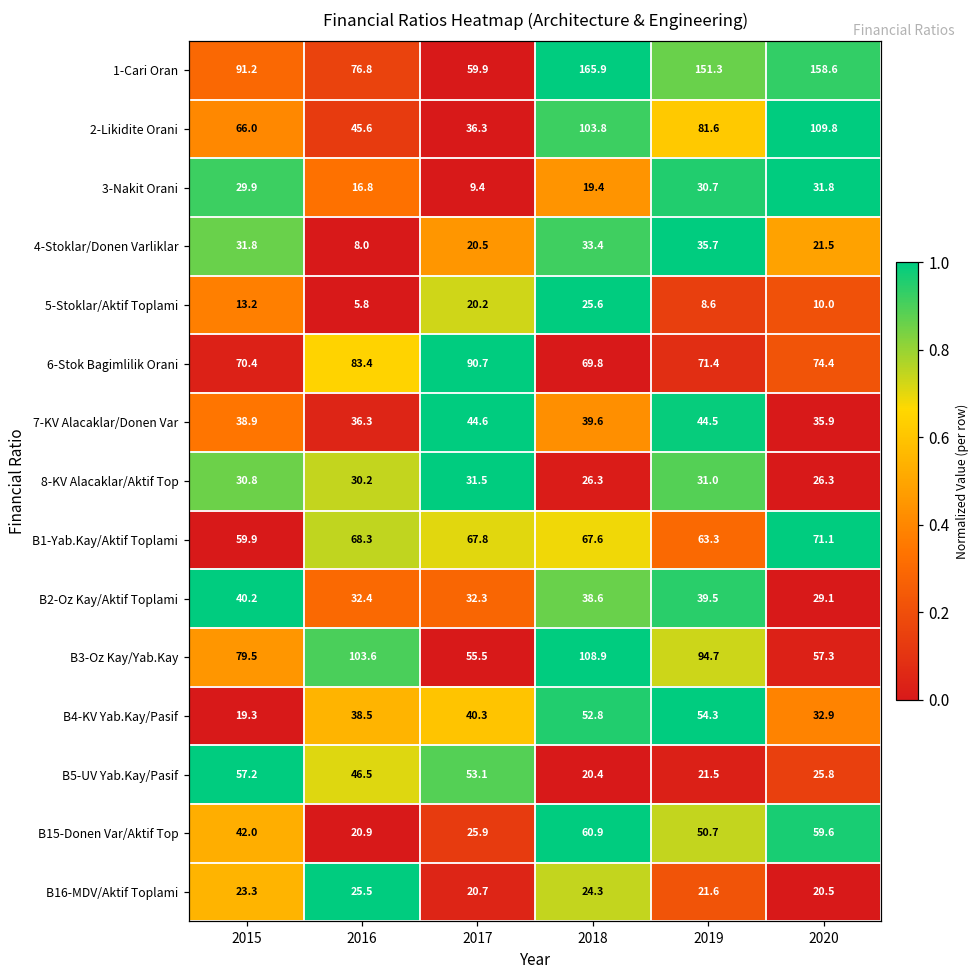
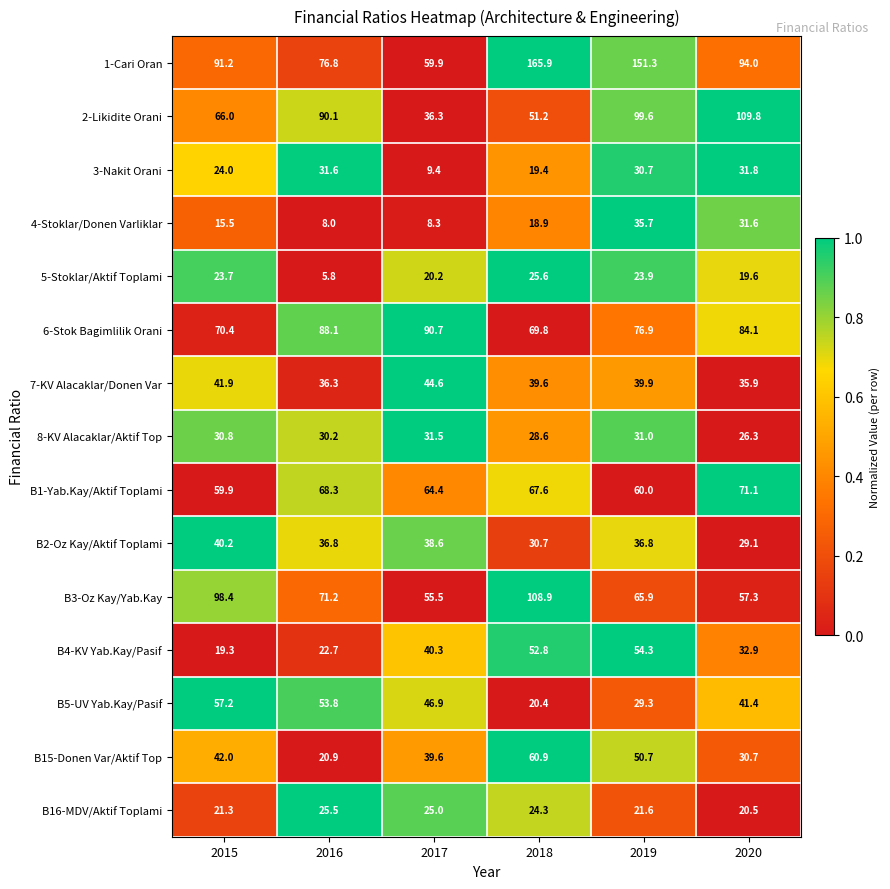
1-Cari Oran, 2020: 158.6 -> 94.0
2-Likidite Orani, 2016: 45.6 -> 90.1
2-Likidite Orani, 2018: 103.8 -> 51.2
2-Likidite Orani, 2019: 81.6 -> 99.6
3-Nakit Orani, 2015: 29.9 -> 24.0
3-Nakit Orani, 2016: 16.8 -> 31.6
4-Stoklar/Donen Varliklar, 2015: 31.8 -> 15.5
4-Stoklar/Donen Varliklar, 2017: 20.5 -> 8.3
4-Stoklar/Donen Varliklar, 2018: 33.4 -> 18.9
4-Stoklar/Donen Varliklar, 2020: 21.5 -> 31.6
5-Stoklar/Aktif Toplami, 2015: 13.2 -> 23.7
5-Stoklar/Aktif Toplami, 2019: 8.6 -> 23.9
5-Stoklar/Aktif Toplami, 2020: 10.0 -> 19.6
6-Stok Bagimlilik Orani, 2016: 83.4 -> 88.1
6-Stok Bagimlilik Orani, 2019: 71.4 -> 76.9
6-Stok Bagimlilik Orani, 2020: 74.4 -> 84.1
7-KV Alacaklar/Donen Var, 2015: 38.9 -> 41.9
7-KV Alacaklar/Donen Var, 2019: 44.5 -> 39.9
8-KV Alacaklar/Aktif Top, 2018: 26.3 -> 28.6
B1-Yab.Kay/Aktif Toplami, 2017: 67.8 -> 64.4
B1-Yab.Kay/Aktif Toplami, 2019: 63.3 -> 60.0
B2-Oz Kay/Aktif Toplami, 2016: 32.4 -> 36.8
B2-Oz Kay/Aktif Toplami, 2017: 32.3 -> 38.6
B2-Oz Kay/Aktif Toplami, 2018: 38.6 -> 30.7
B2-Oz Kay/Aktif Toplami, 2019: 39.5 -> 36.8
B3-Oz Kay/Yab.Kay, 2015: 79.5 -> 98.4
B3-Oz Kay/Yab.Kay, 2016: 103.6 -> 71.2
B3-Oz Kay/Yab.Kay, 2019: 94.7 -> 65.9
B4-KV Yab.Kay/Pasif, 2016: 38.5 -> 22.7
B5-UV Yab.Kay/Pasif, 2016: 46.5 -> 53.8
B5-UV Yab.Kay/Pasif, 2017: 53.1 -> 46.9
B5-UV Yab.Kay/Pasif, 2019: 21.5 -> 29.3
B5-UV Yab.Kay/Pasif, 2020: 25.8 -> 41.4
B15-Donen Var/Aktif Top, 2017: 25.9 -> 39.6
B15-Donen Var/Aktif Top, 2020: 59.6 -> 30.7
B16-MDV/Aktif Toplami, 2015: 23.3 -> 21.3
B16-MDV/Aktif Toplami, 2017: 20.7 -> 25.0
